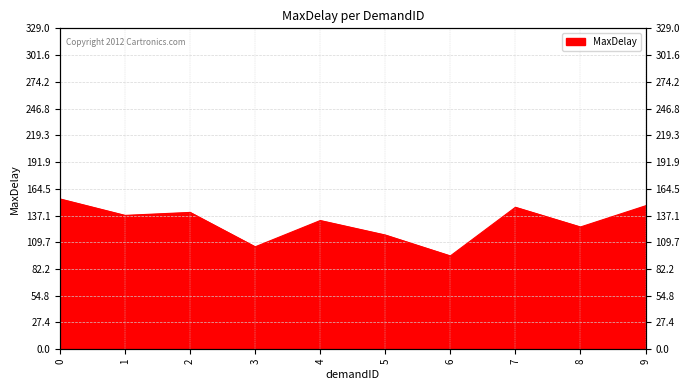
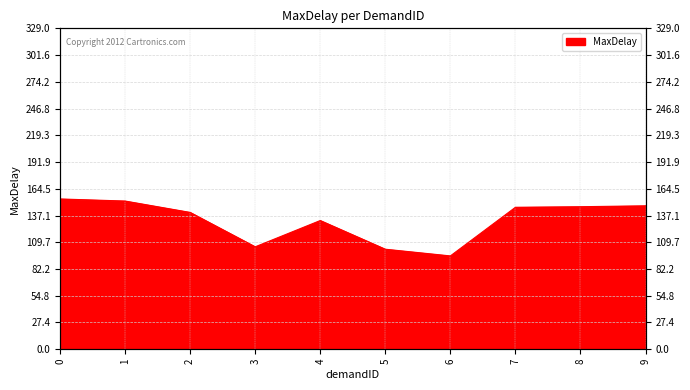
1: 140 -> 150
5: 120 -> 100
8: 130 -> 150
